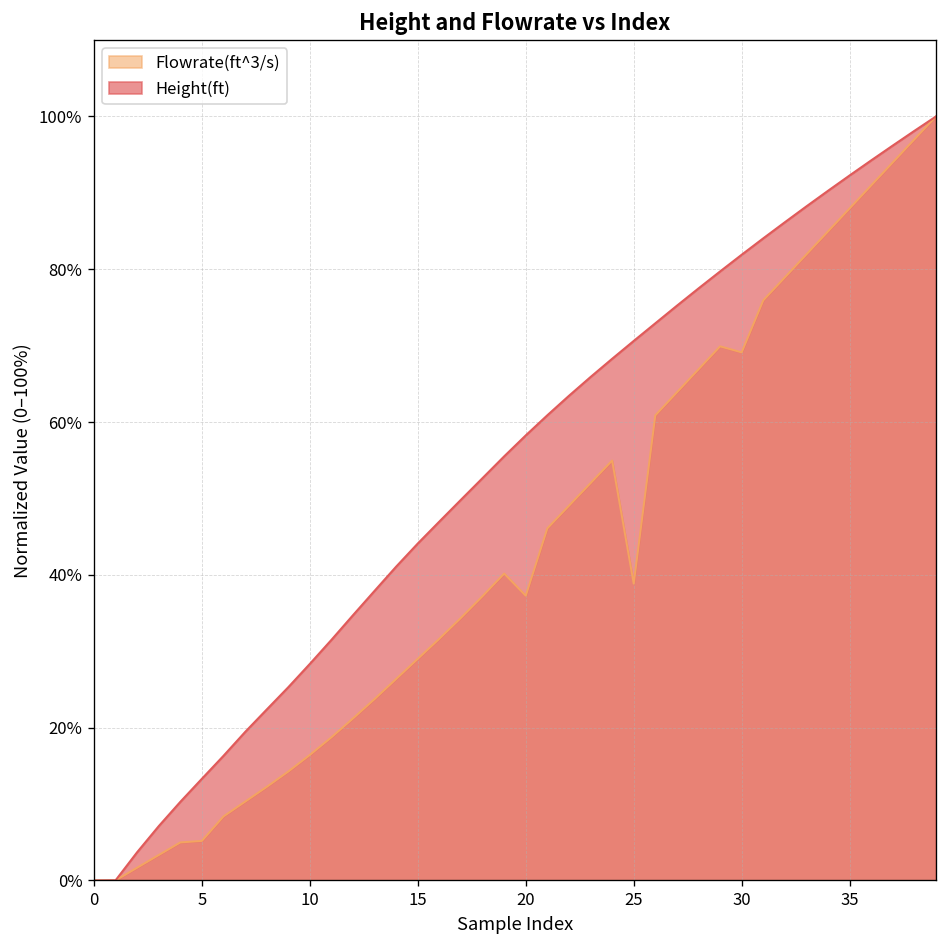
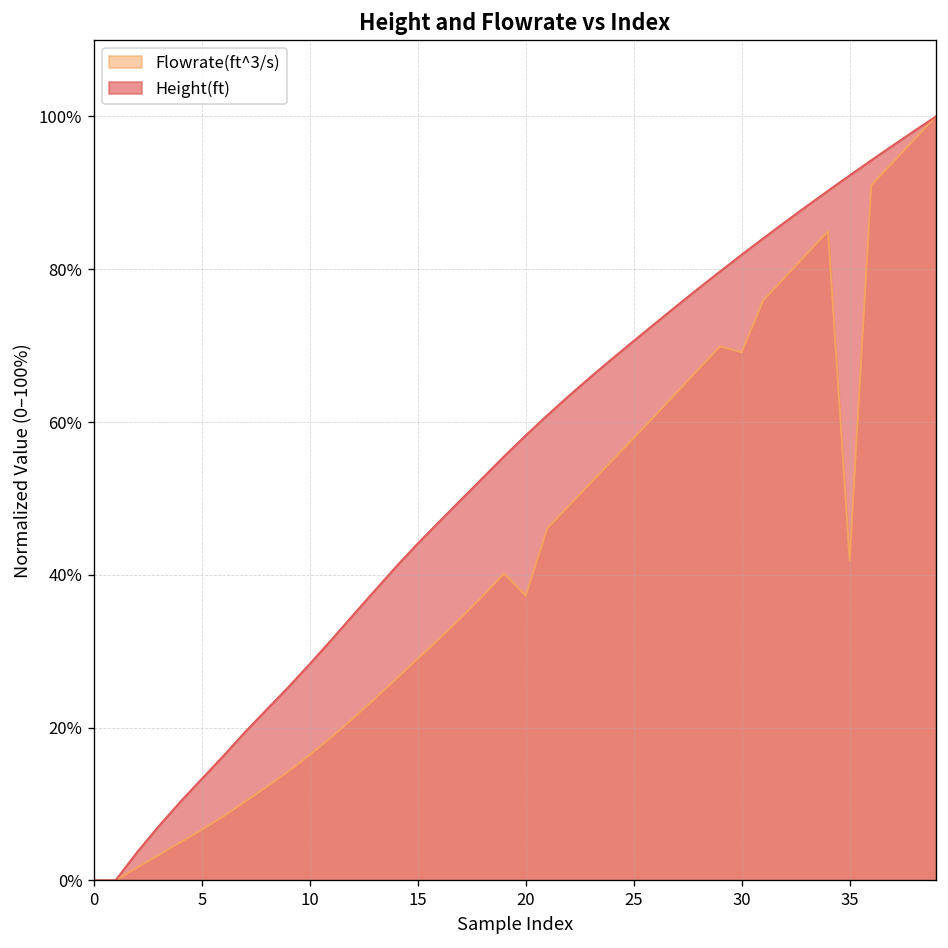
Flowrate(ft^3/s), 5: 5% -> 7%
Flowrate(ft^3/s), 25: 39% -> 58%
Flowrate(ft^3/s), 35: 88% -> 42%
